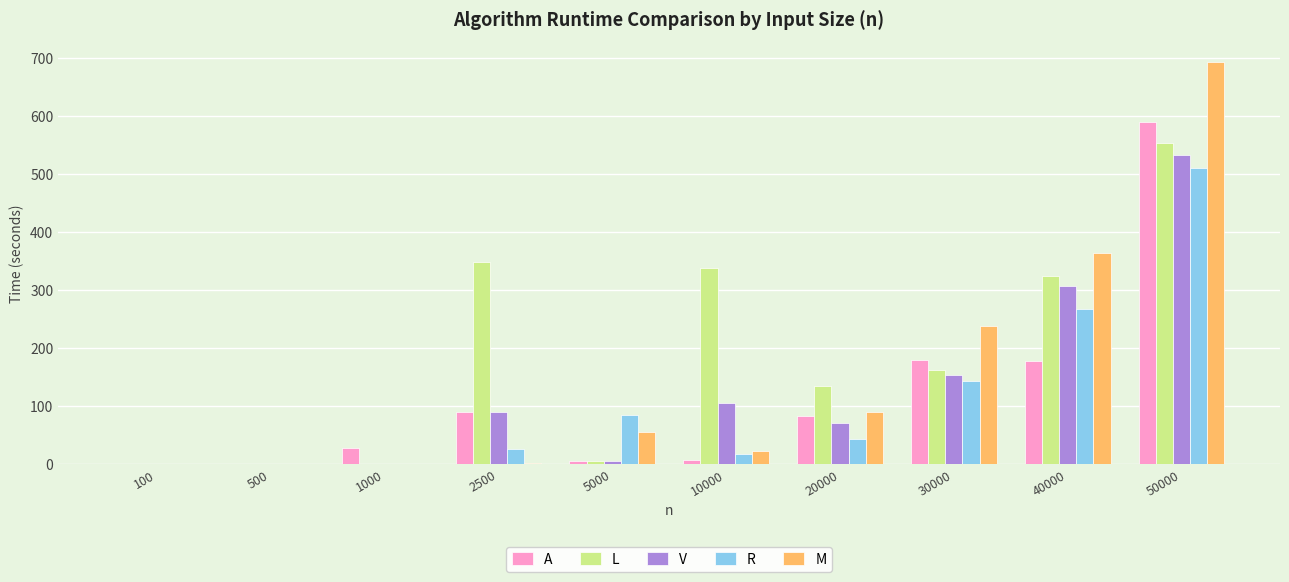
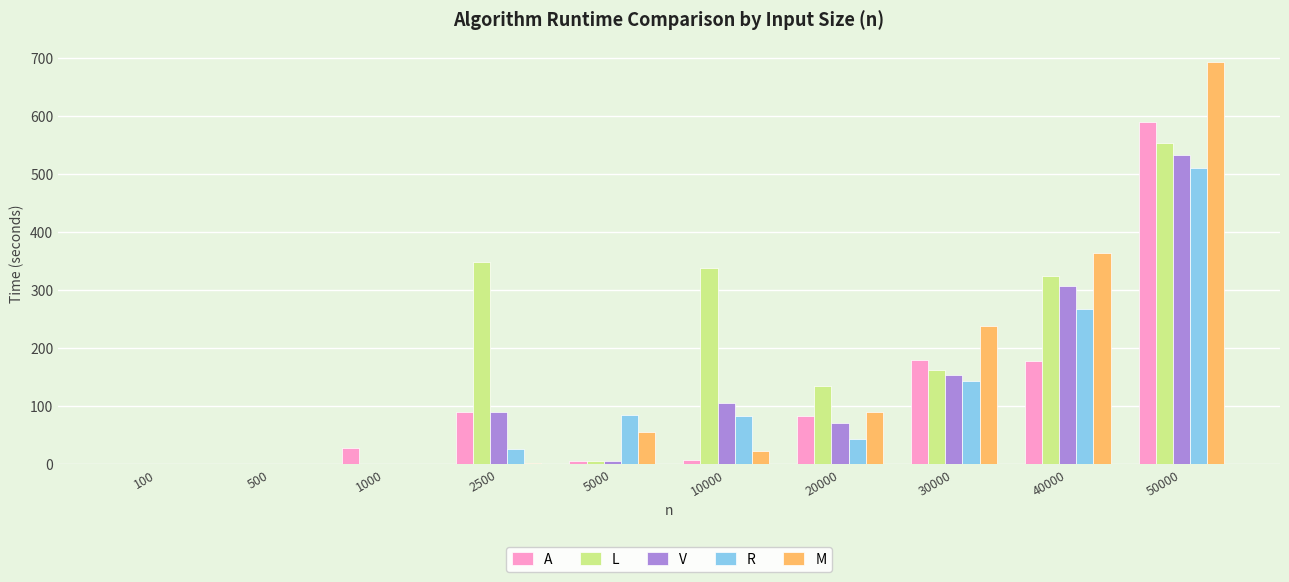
R, 10000: 20 -> 80
